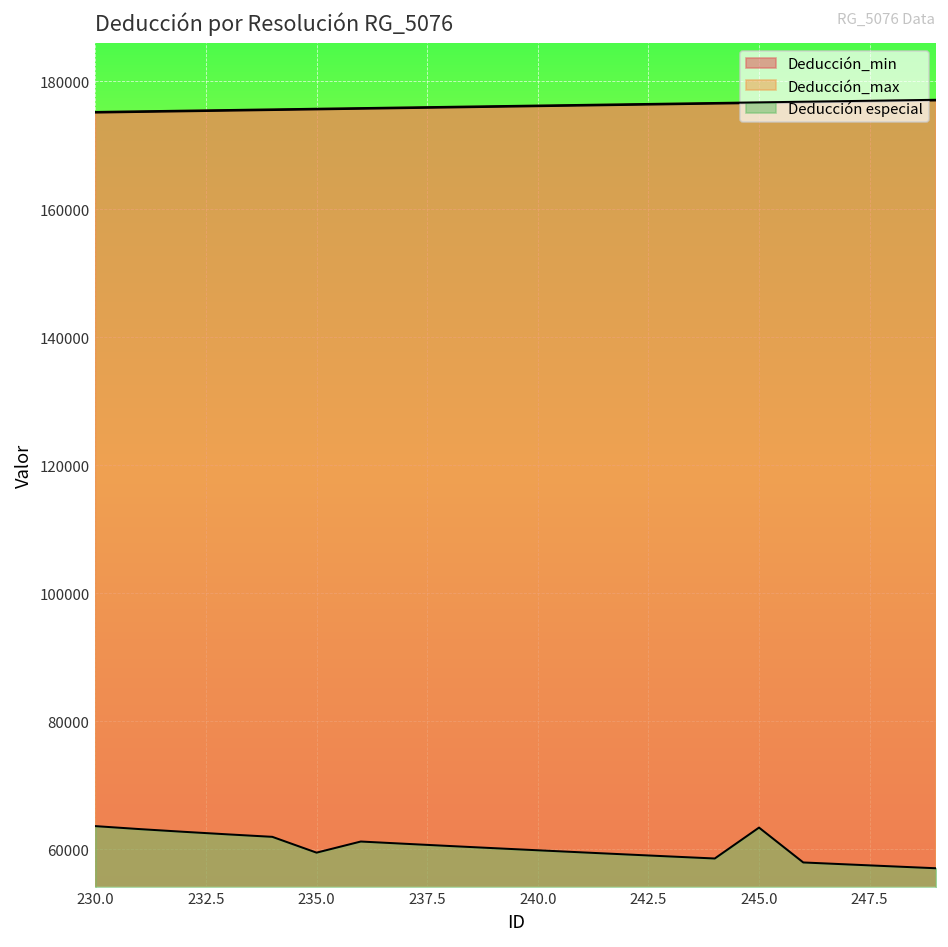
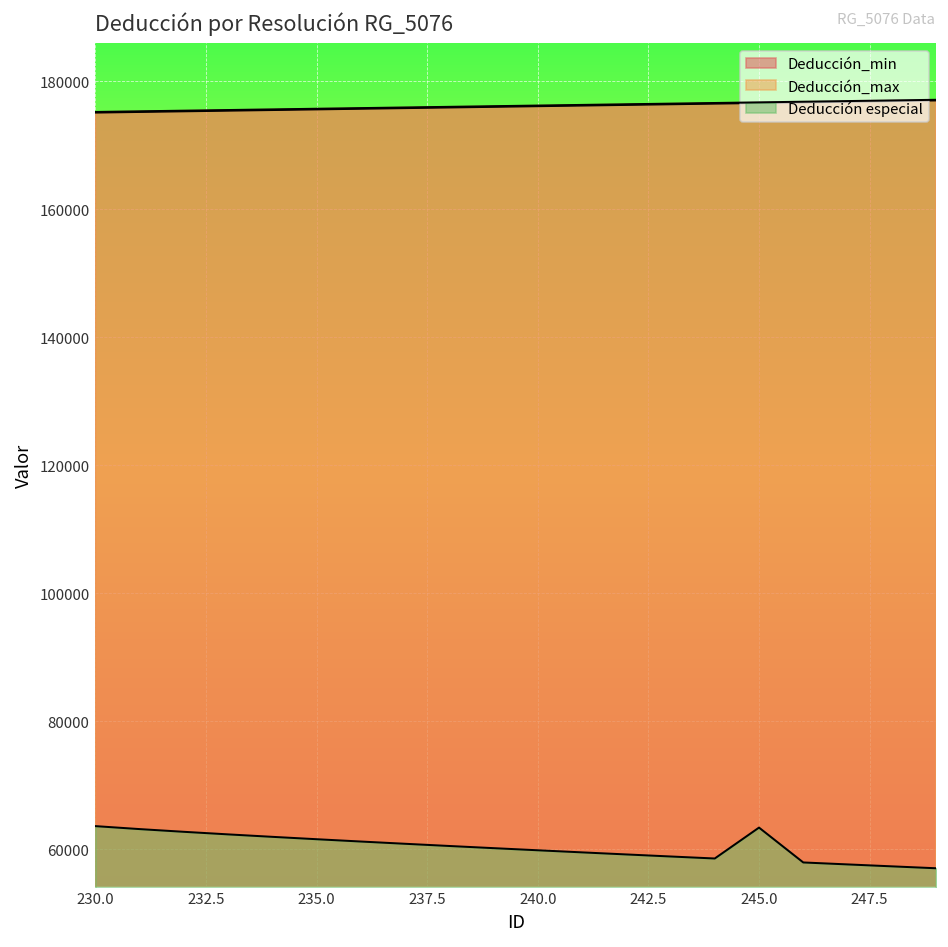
Deducción especial, 235.0: 59000 -> 62000
